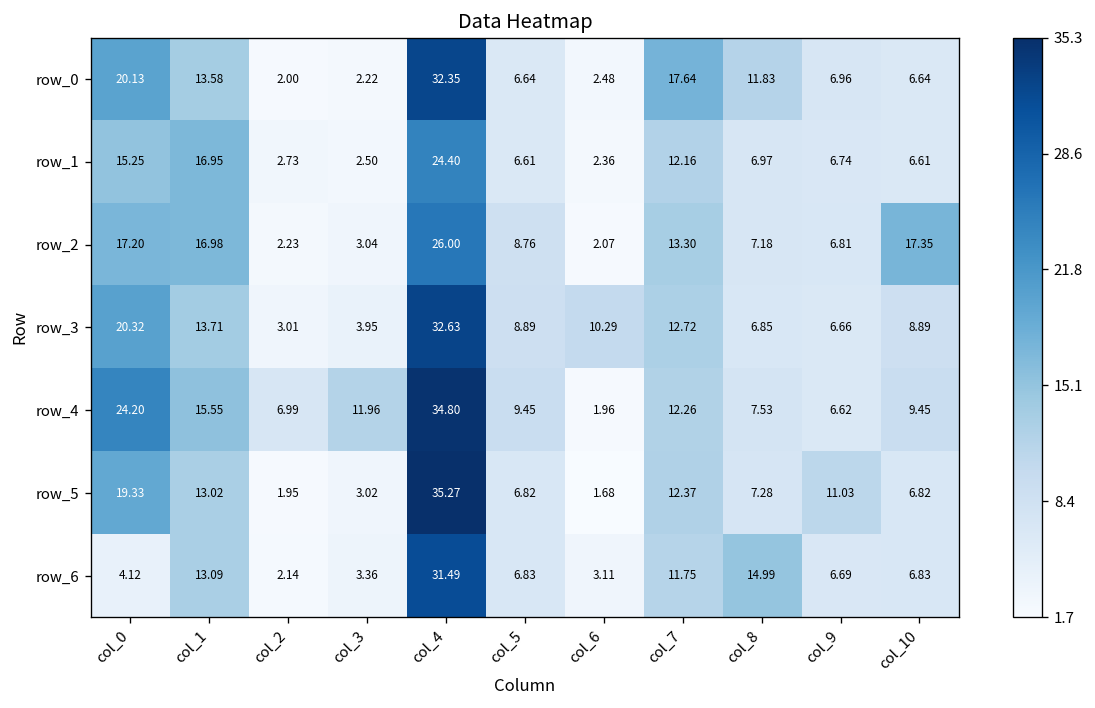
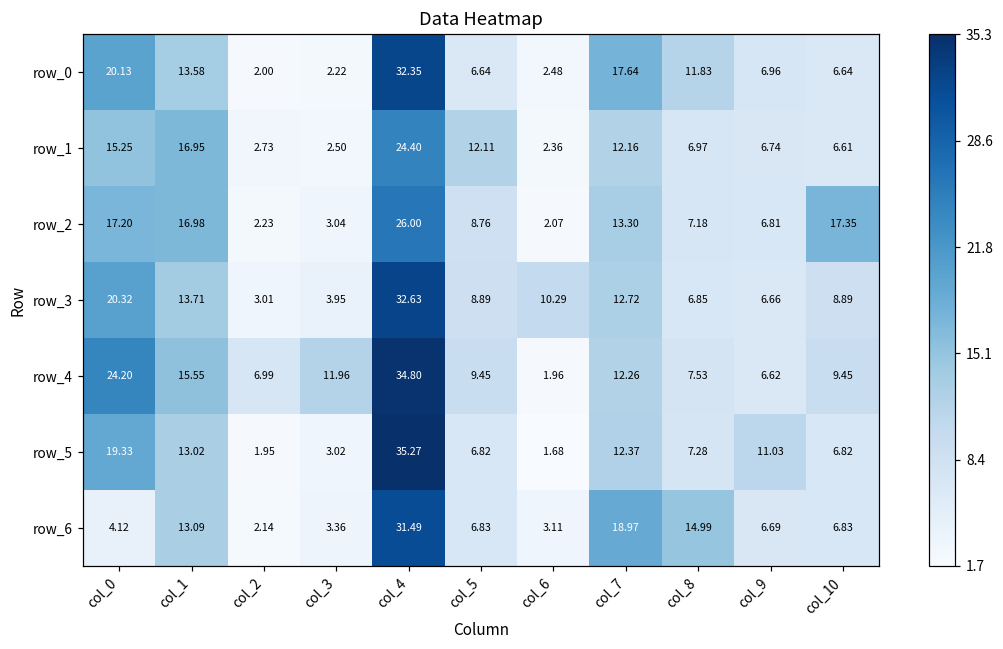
row_1, col_5: 6.61 -> 12.11
row_6, col_7: 11.75 -> 18.97
